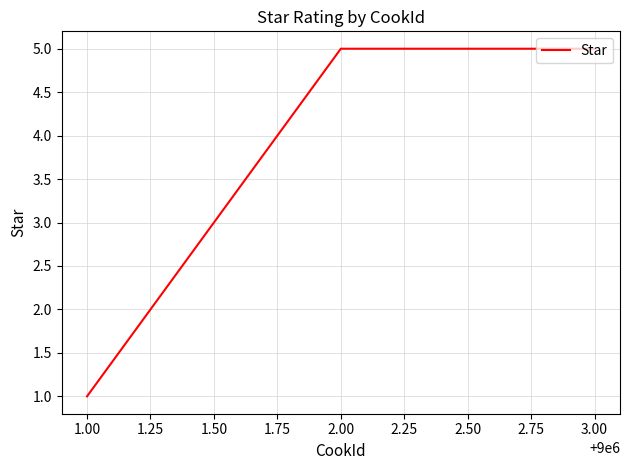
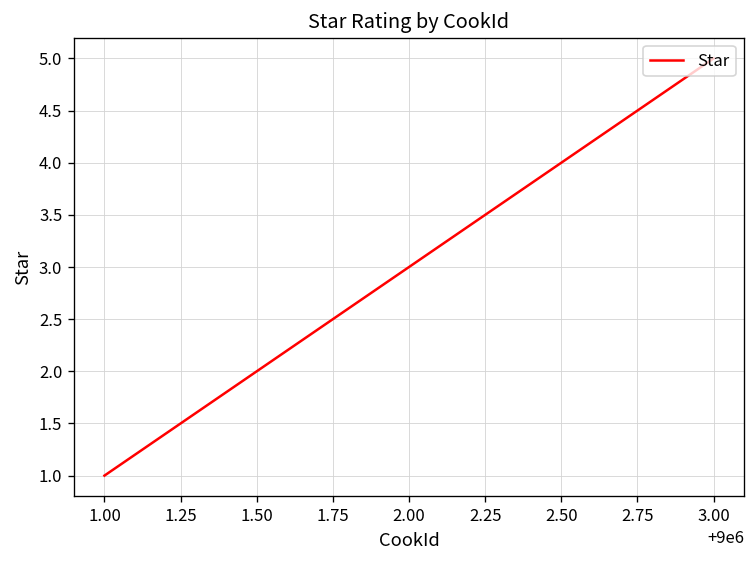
2.00: 5 -> 3
